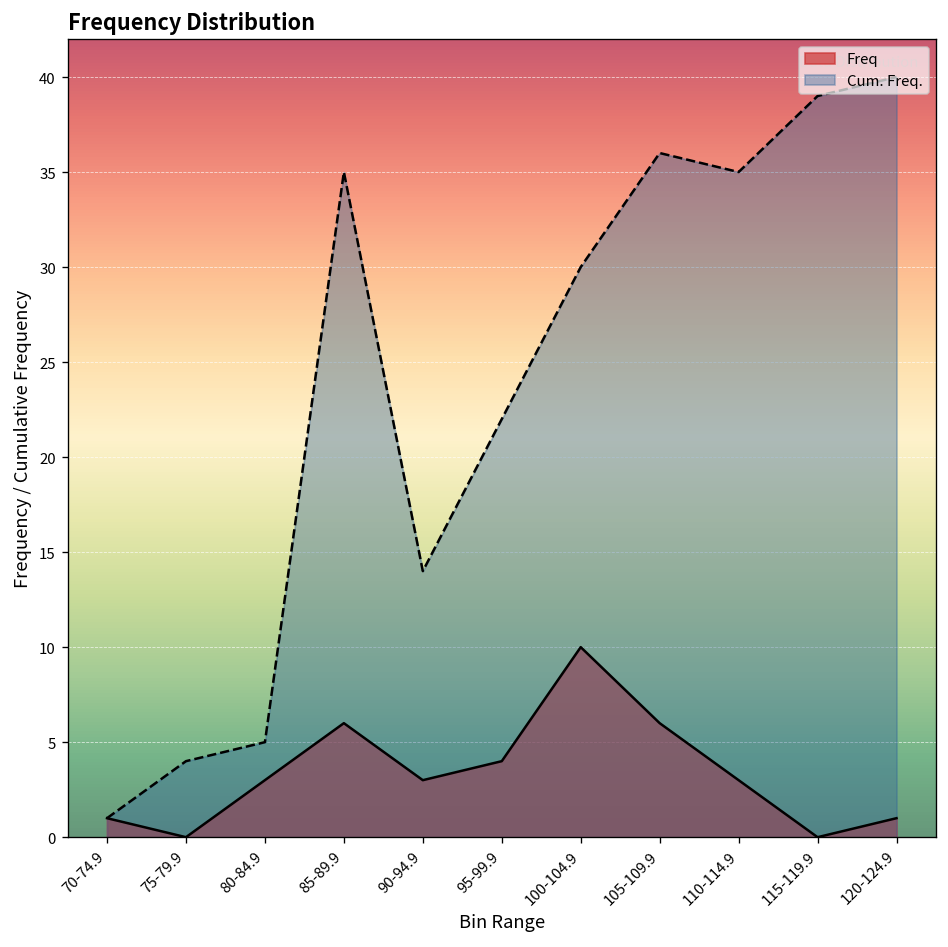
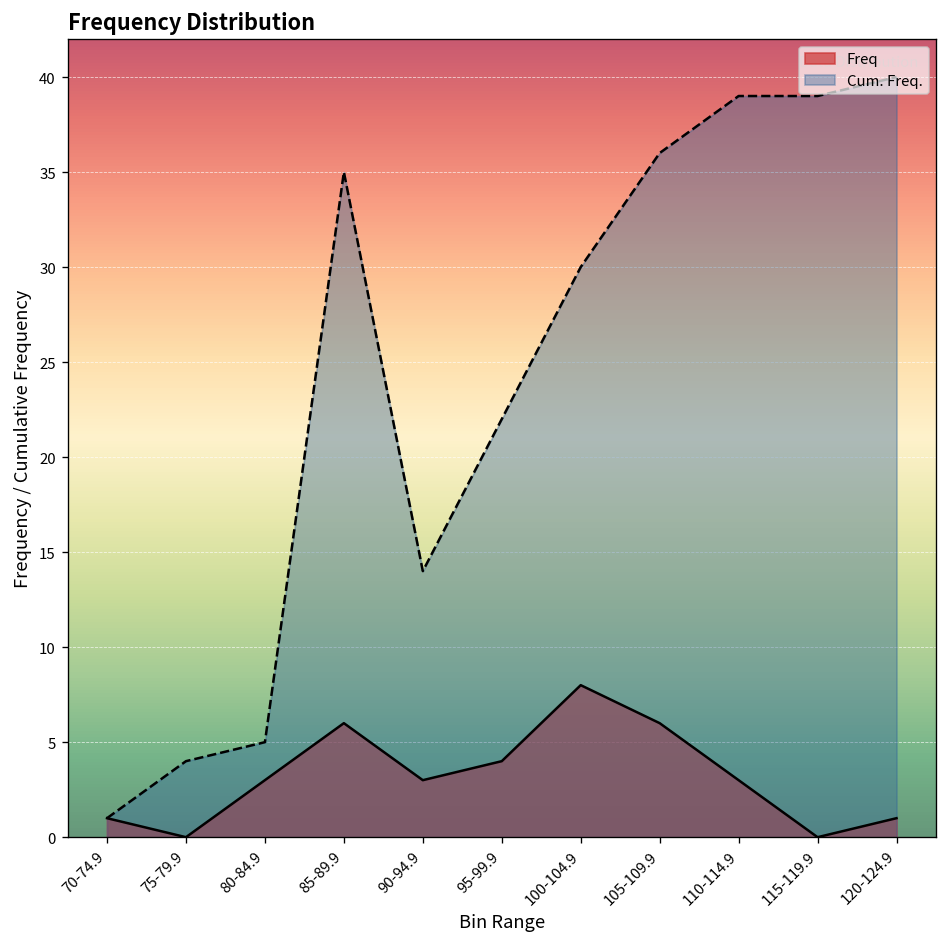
Freq, 100-104.9: 10 -> 8
Cum. Freq., 110-114.9: 35 -> 39
